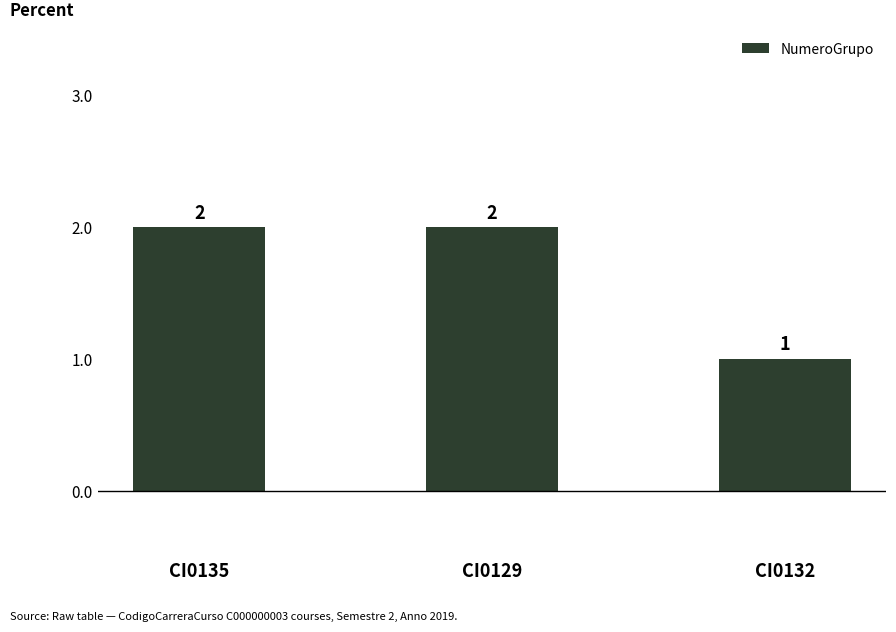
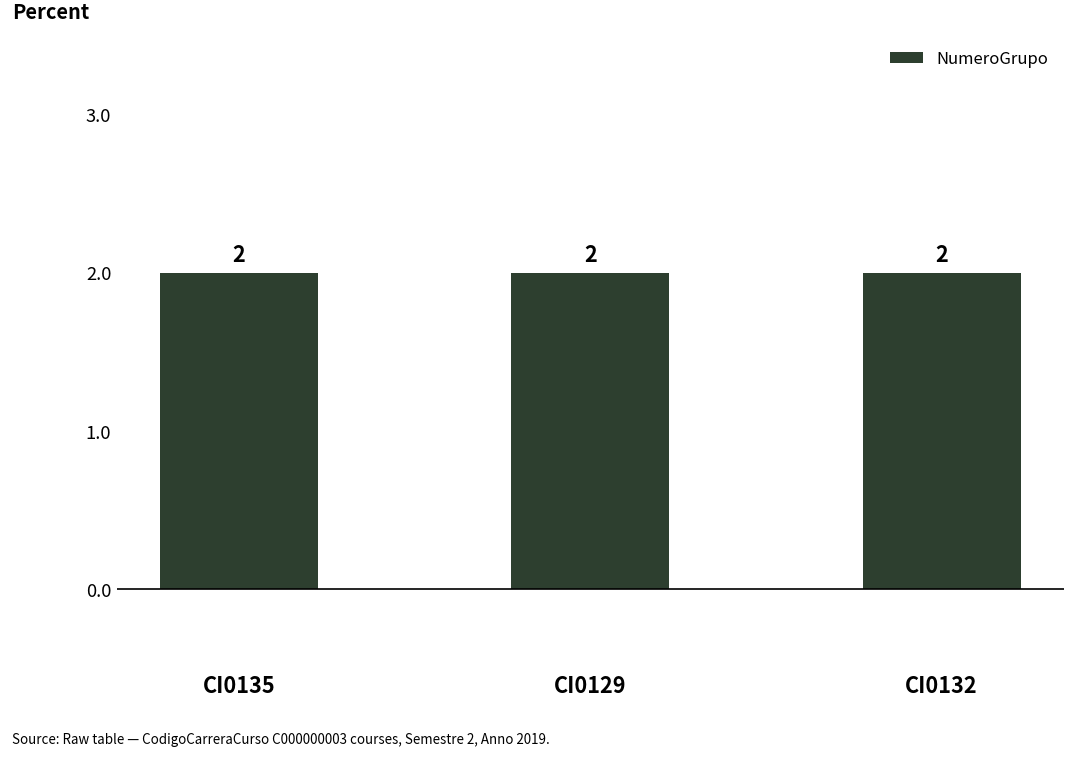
CI0132: 1 -> 2
